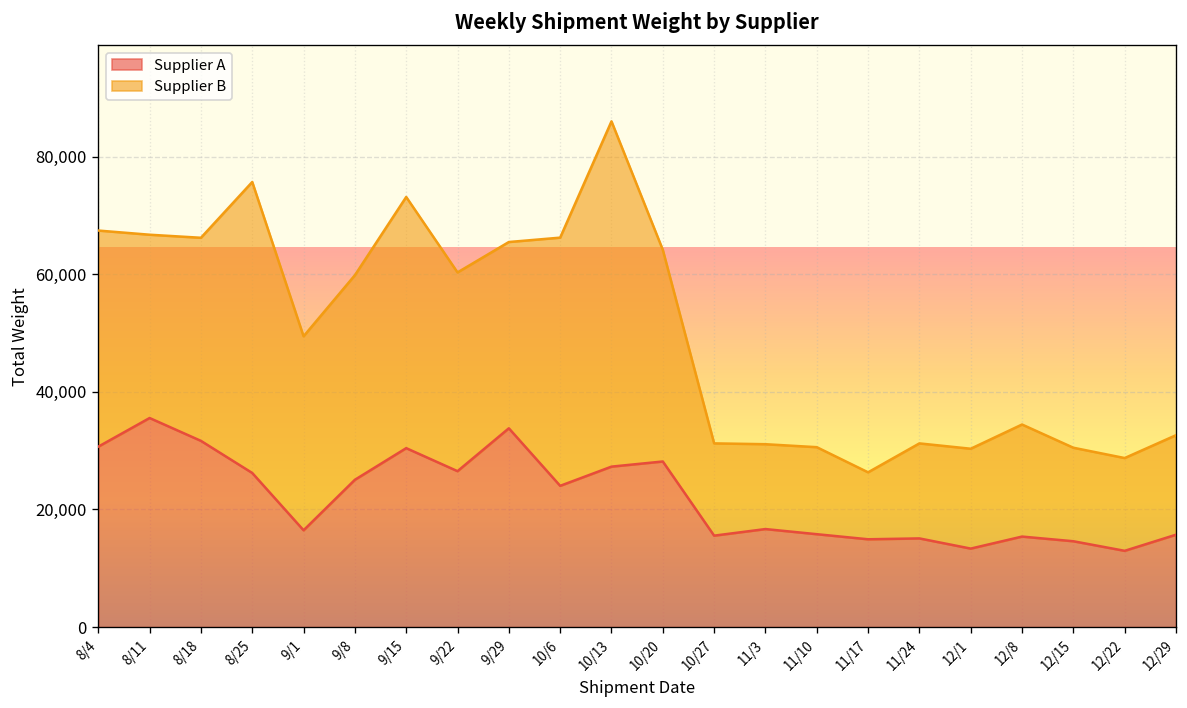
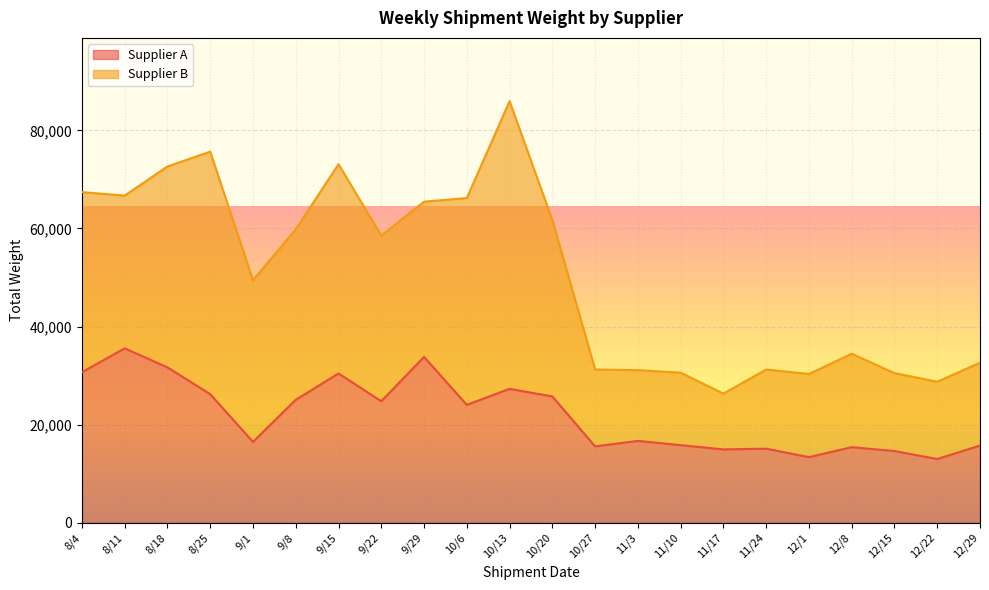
Supplier B, 8/18: 35,000 -> 41,000
Supplier A, 9/22: 27,000 -> 25,000
Supplier A, 10/20: 28,000 -> 26,000
